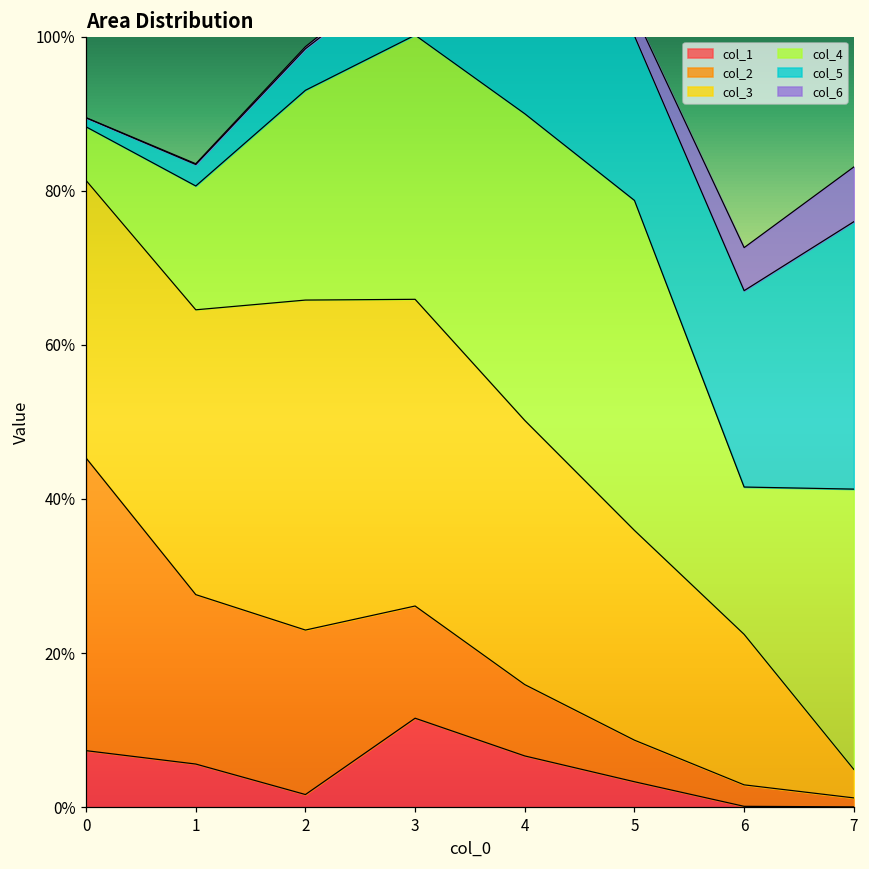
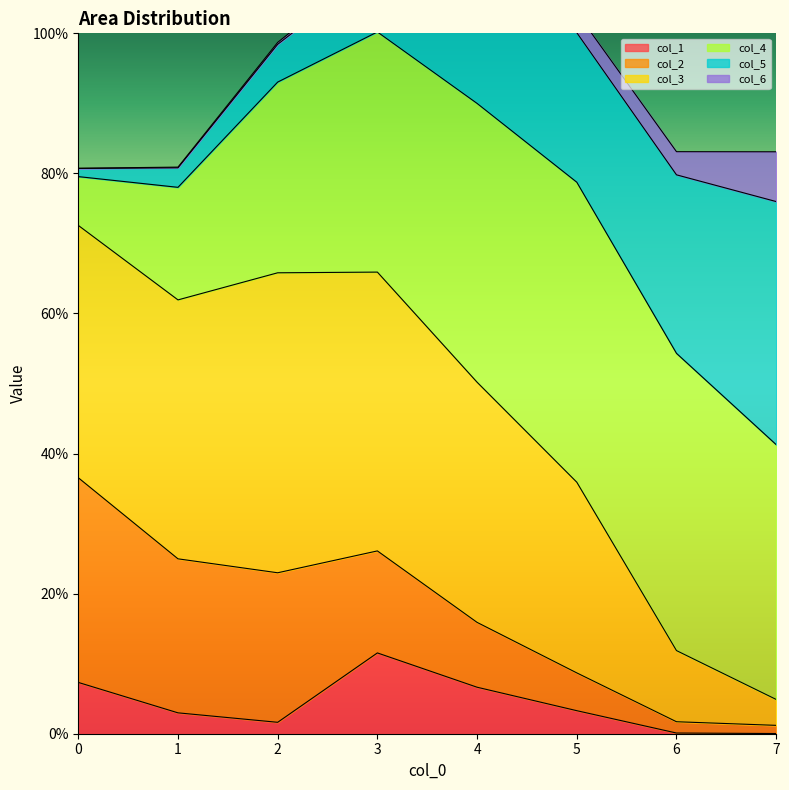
col_2, 0: 38% -> 29%
col_1, 1: 6% -> 3%
col_2, 6: 3% -> 2%
col_3, 6: 20% -> 10%
col_4, 6: 19% -> 42%
col_6, 6: 6% -> 3%
